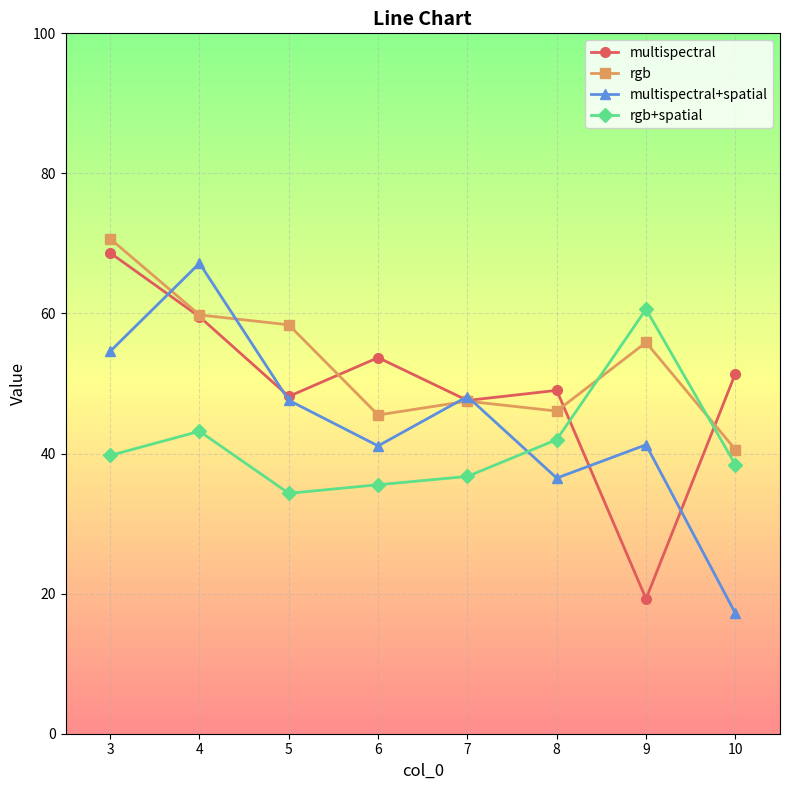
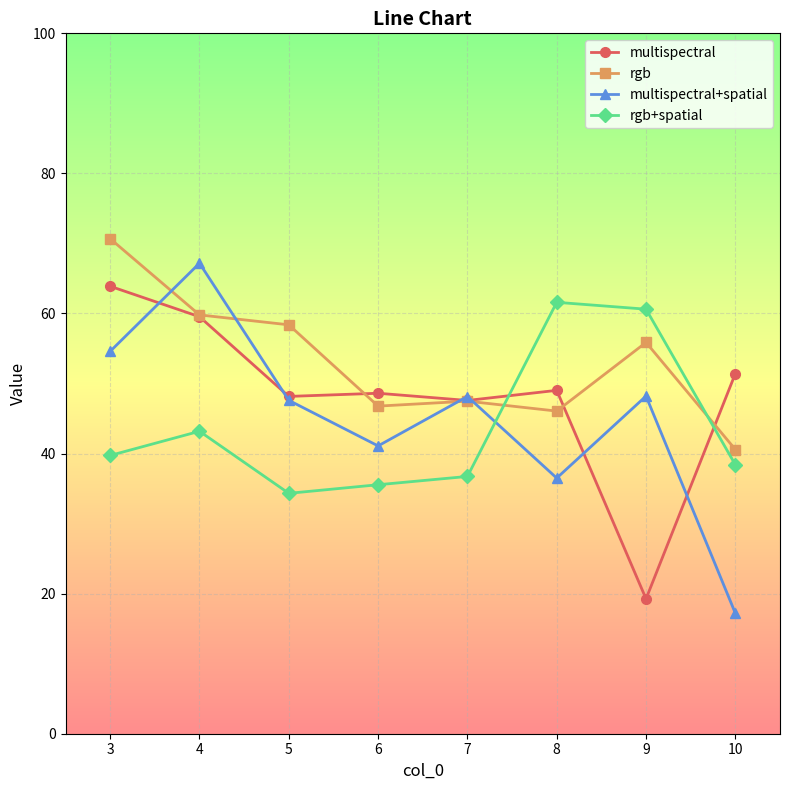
multispectral, 3: 69 -> 64
multispectral, 6: 54 -> 49
rgb, 6: 46 -> 47
rgb+spatial, 8: 42 -> 62
multispectral+spatial, 9: 41 -> 48
